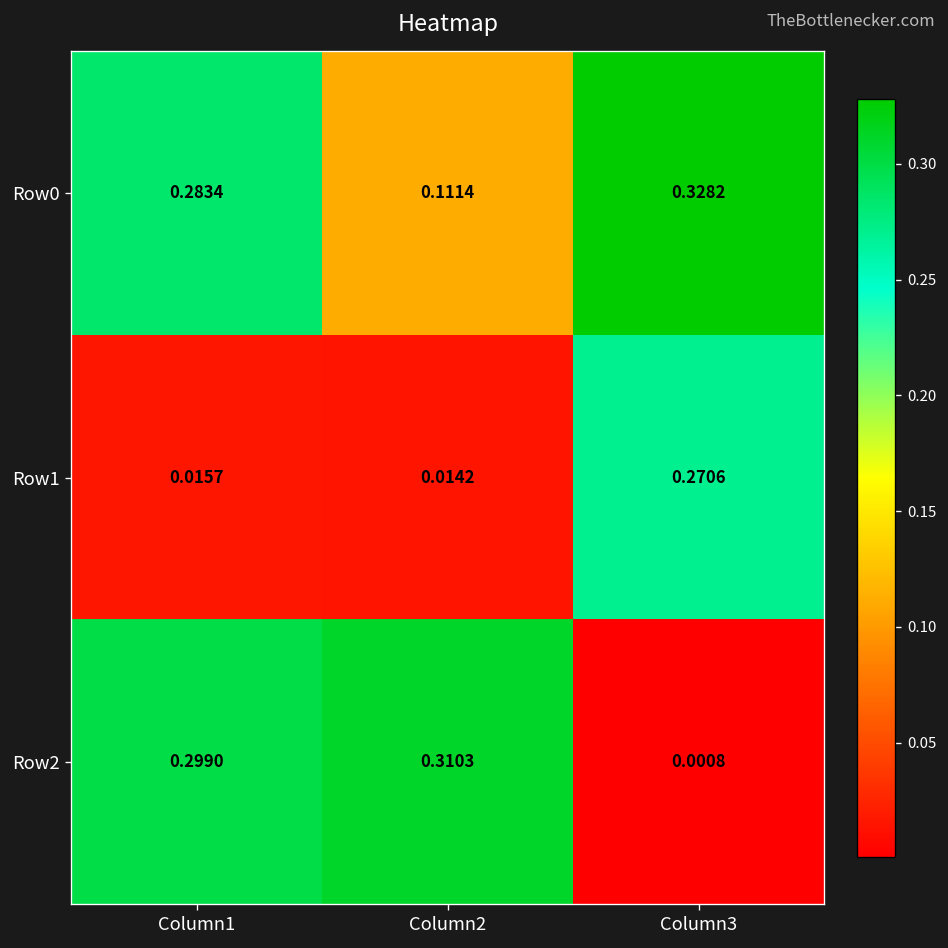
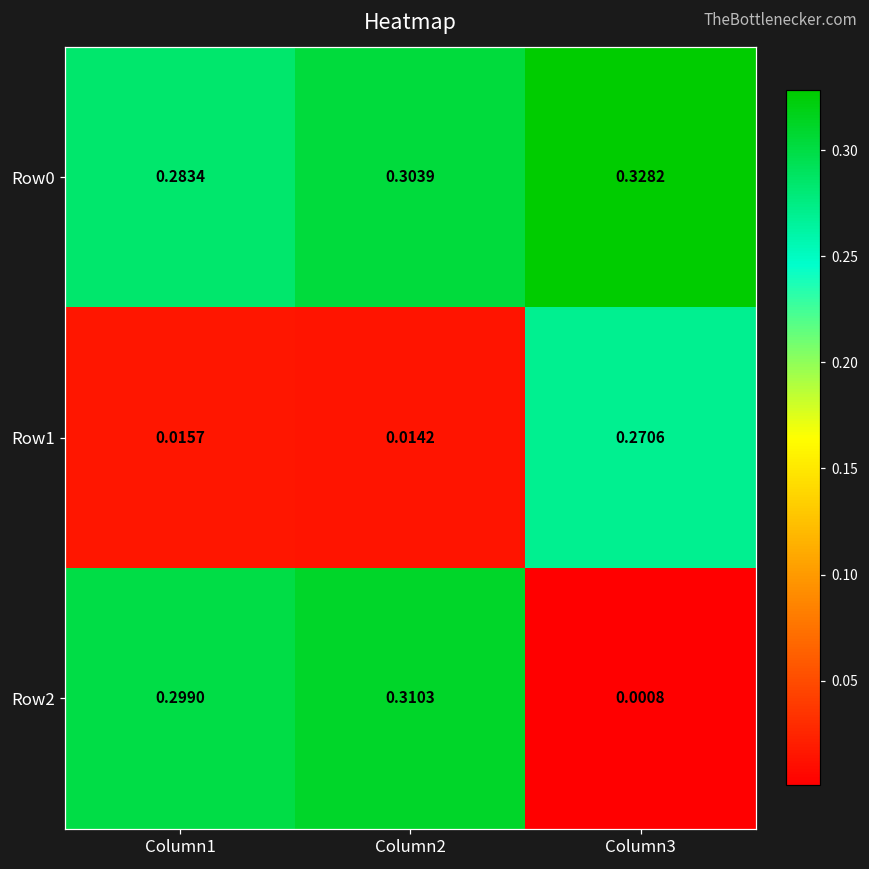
Row0, Column2: 0.1114 -> 0.3039
